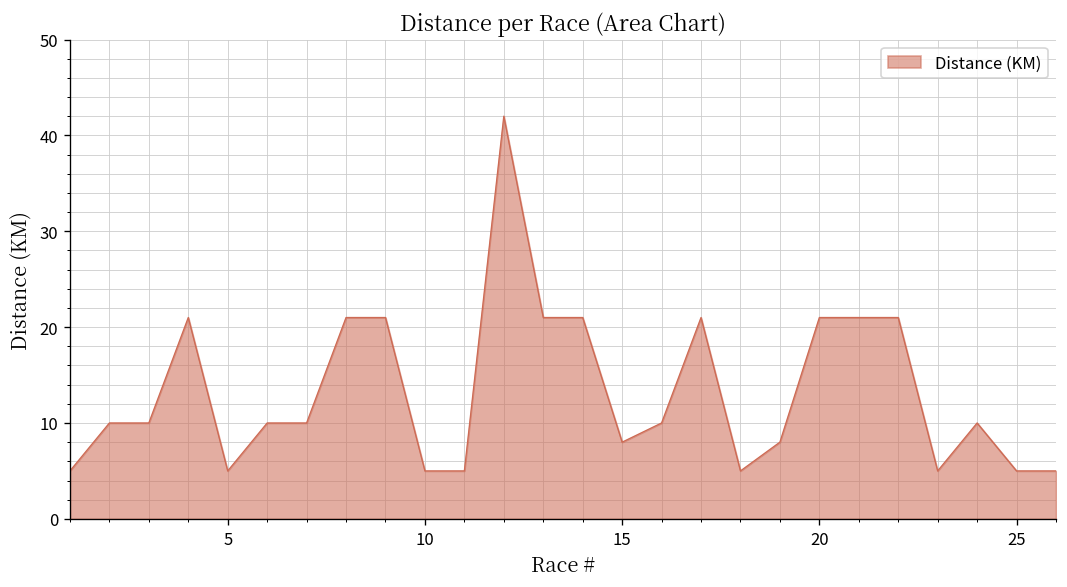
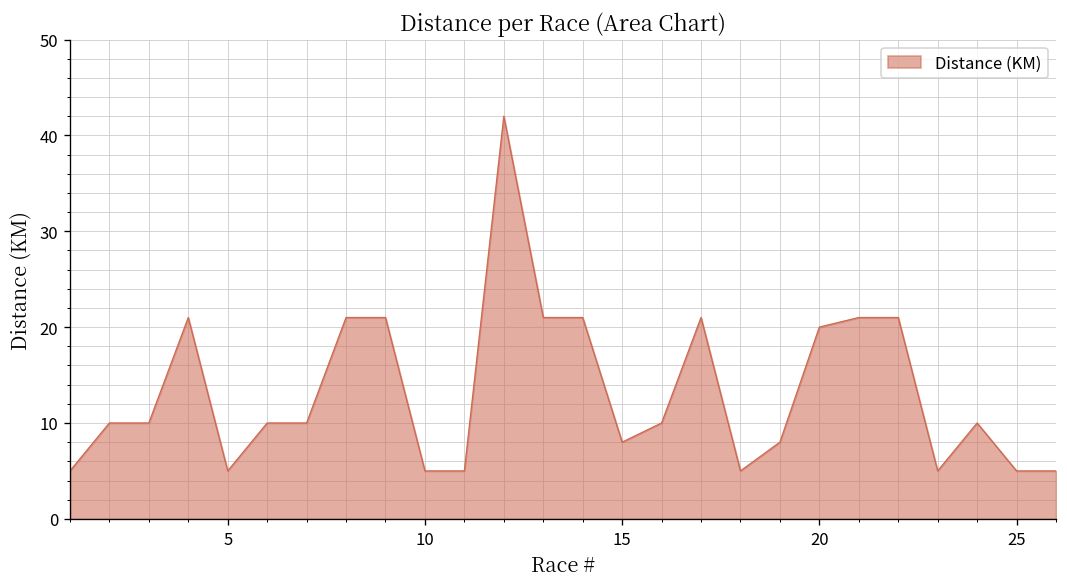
20: 21 -> 20
